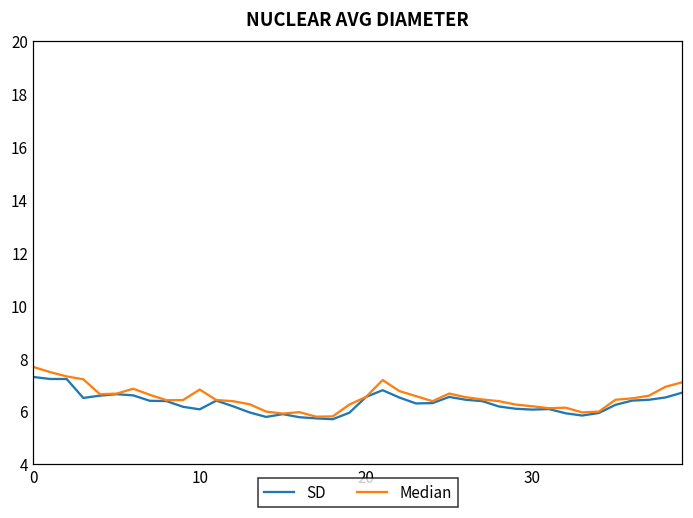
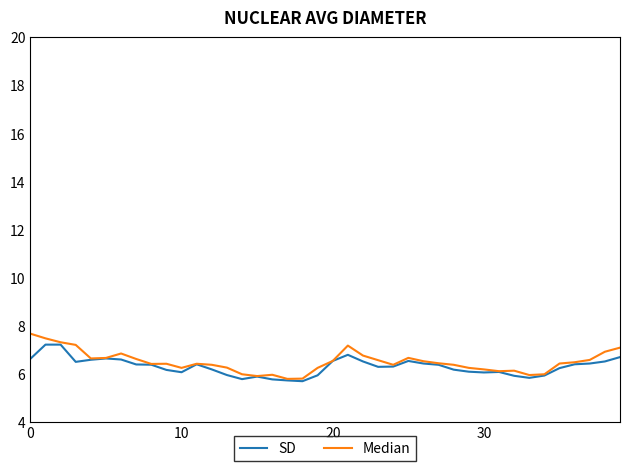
SD, 0: 7.3 -> 6.6
Median, 10: 6.8 -> 6.2
